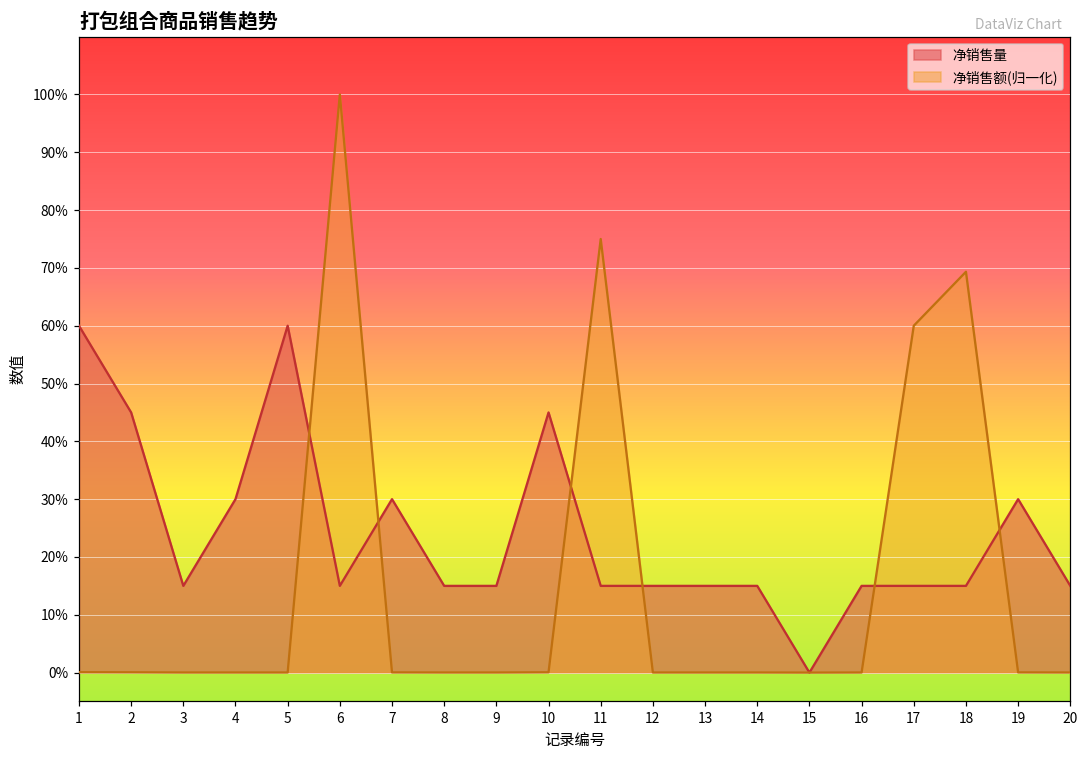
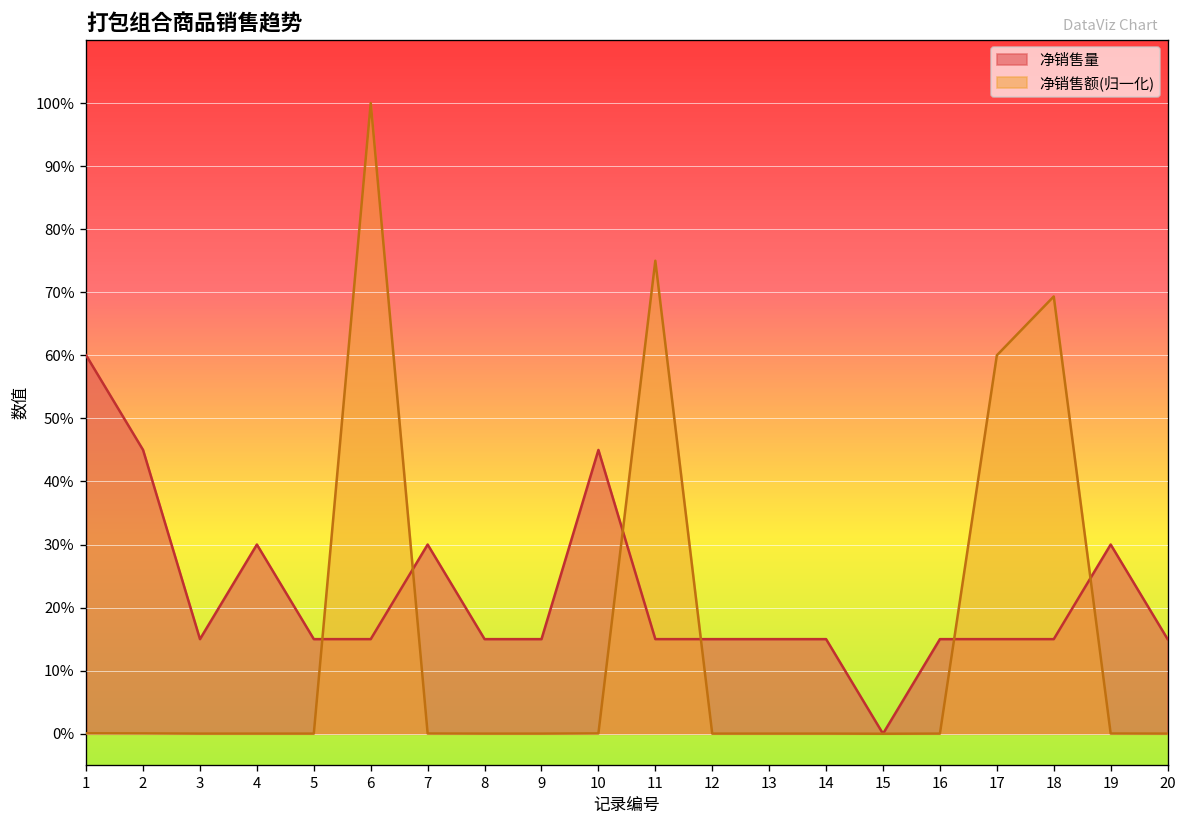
净销售量, 5: 60% -> 15%
